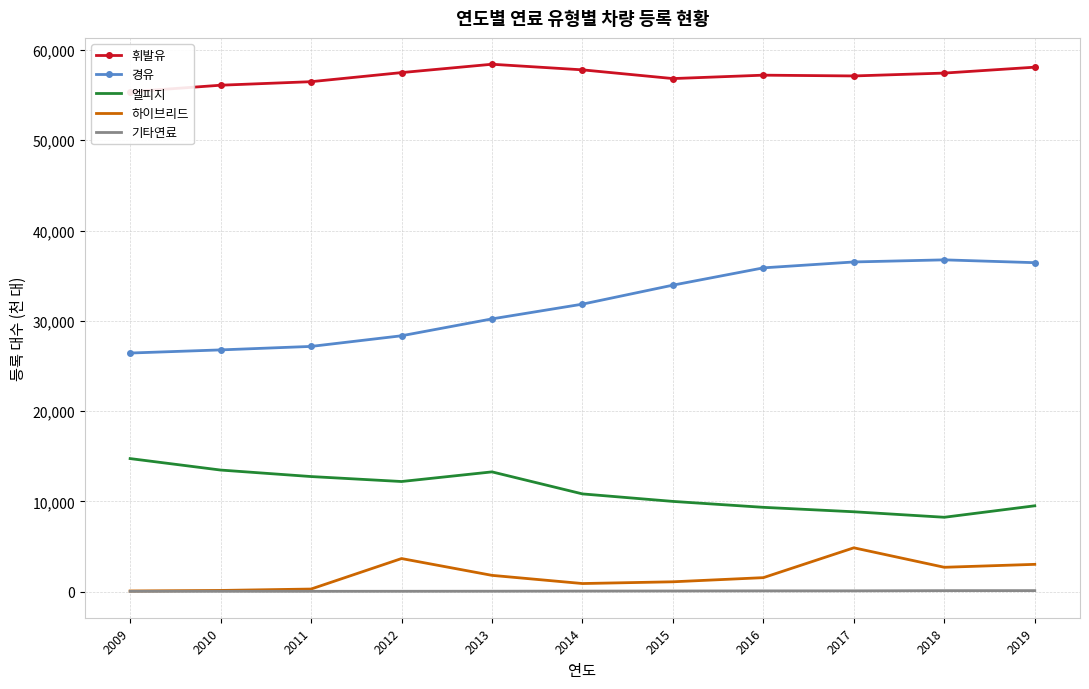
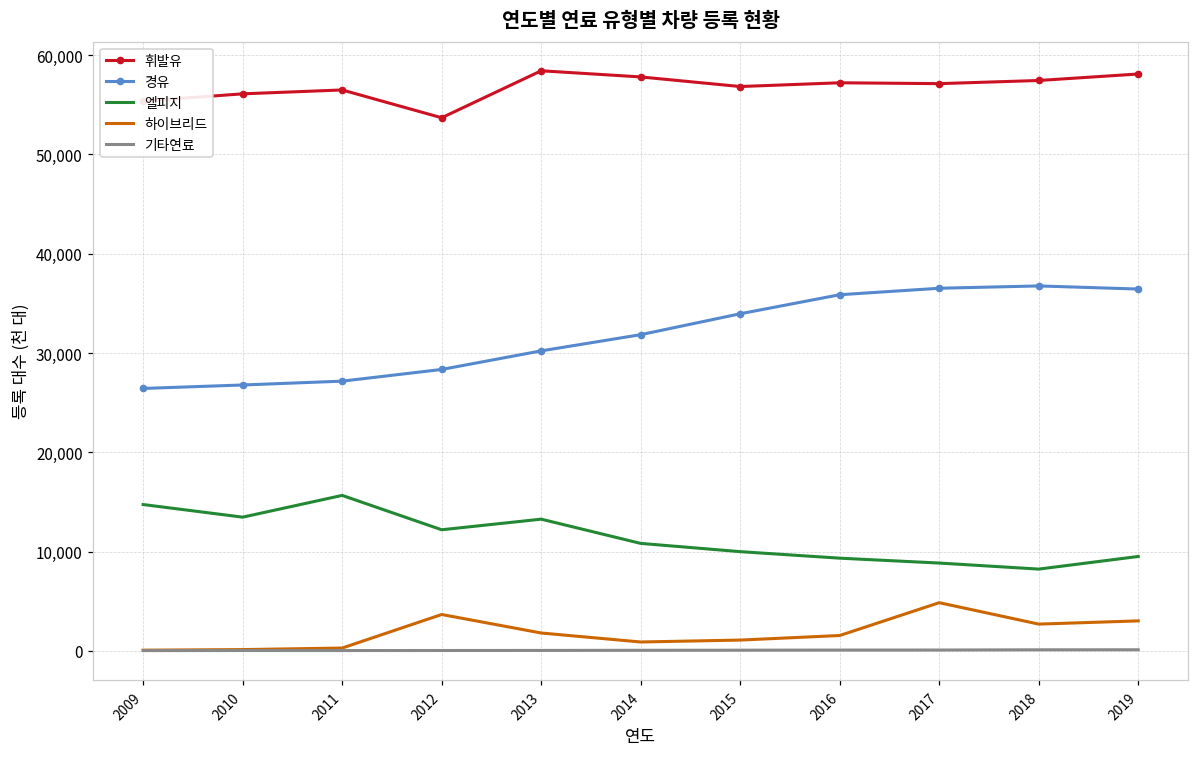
엘피지, 2011: 13,000 -> 16,000
휘발유, 2012: 57,000 -> 54,000
